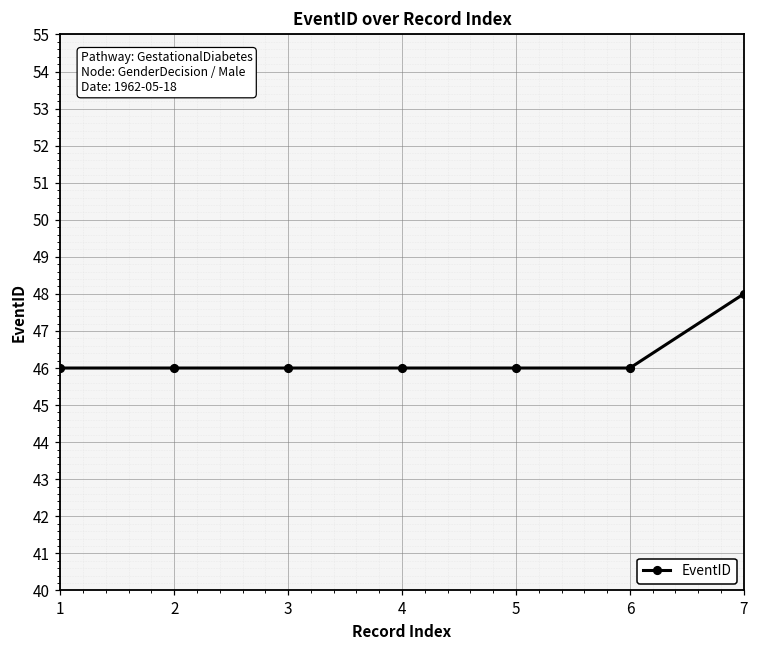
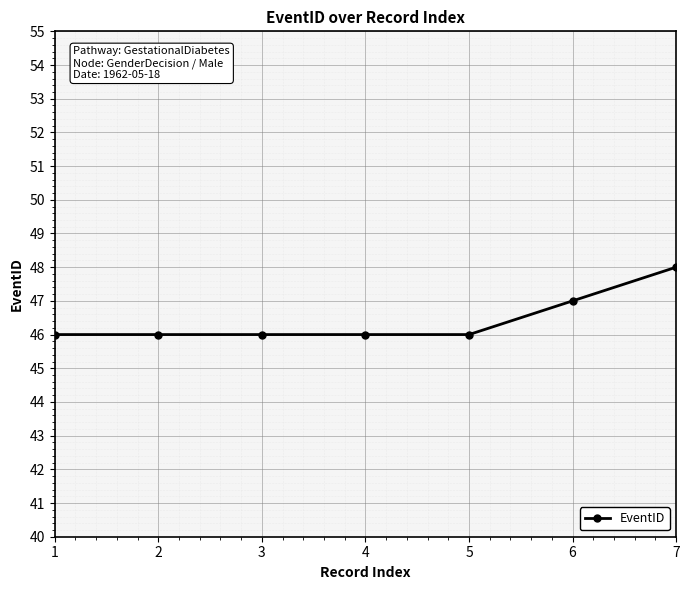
6: 46 -> 47
